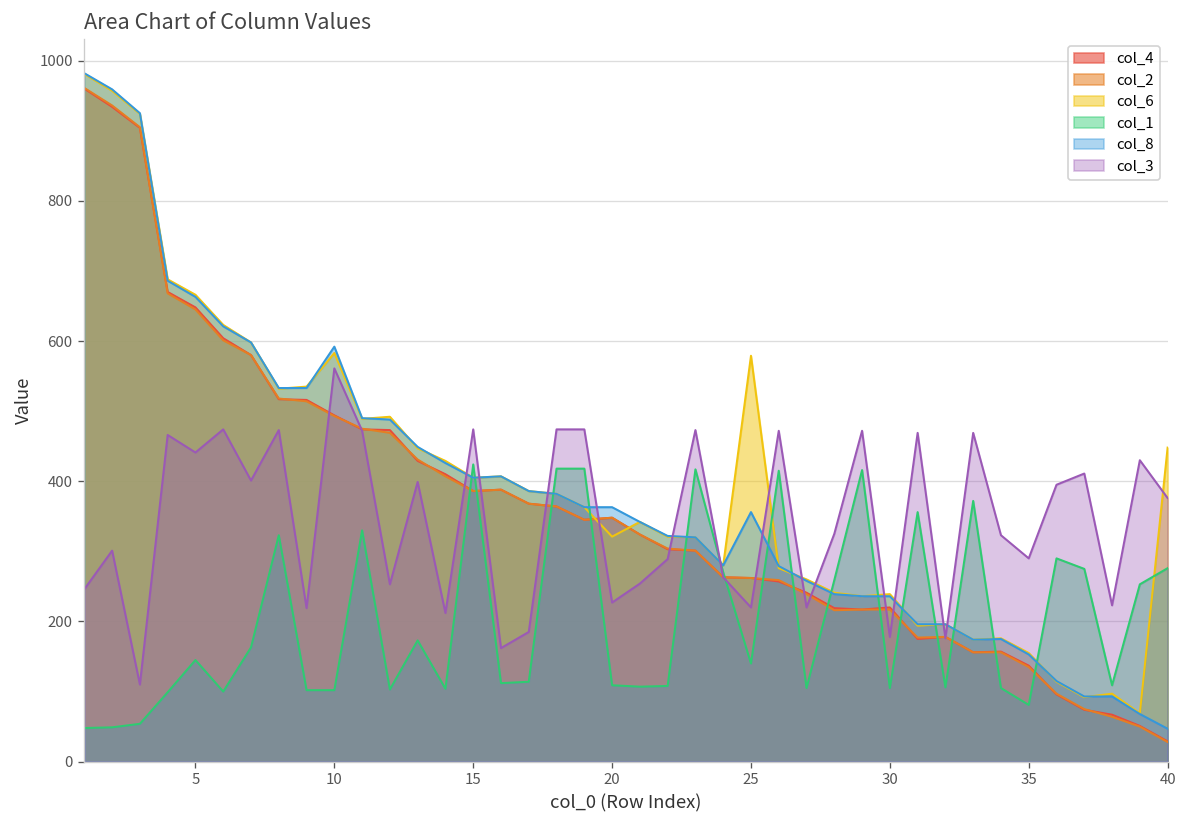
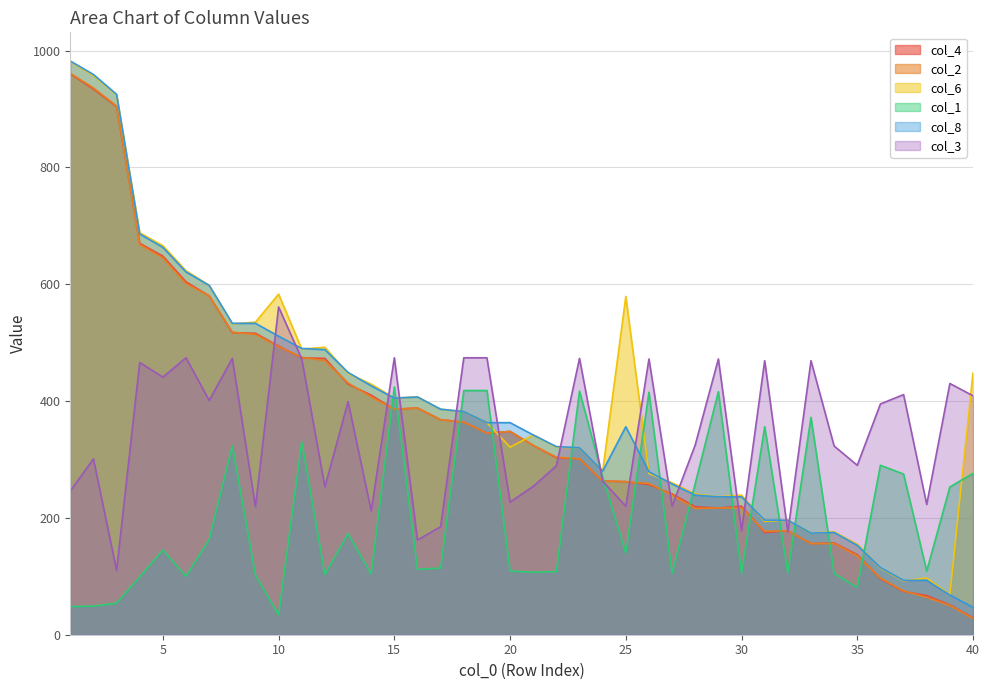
col_1, 10: 100 -> 30
col_8, 10: 590 -> 510
col_3, 40: 380 -> 410
